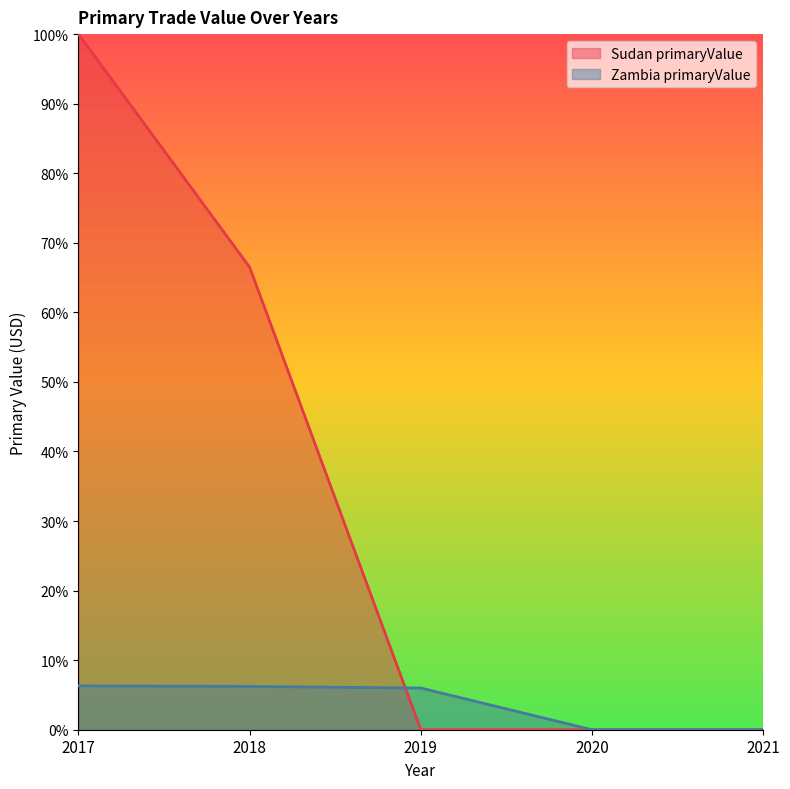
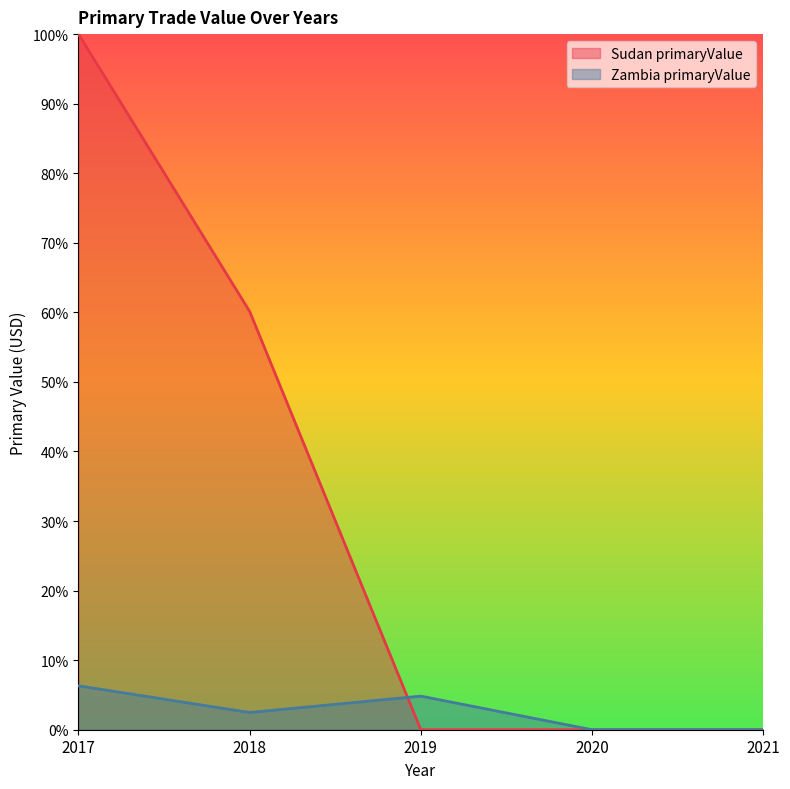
Sudan primaryValue, 2018: 66% -> 60%
Zambia primaryValue, 2018: 6% -> 2%
Zambia primaryValue, 2019: 6% -> 5%
